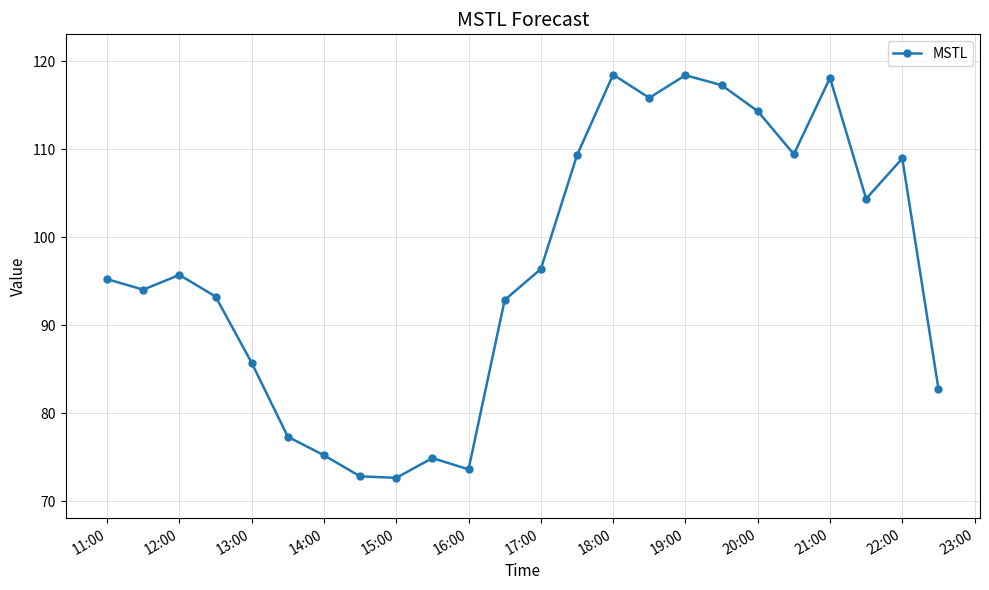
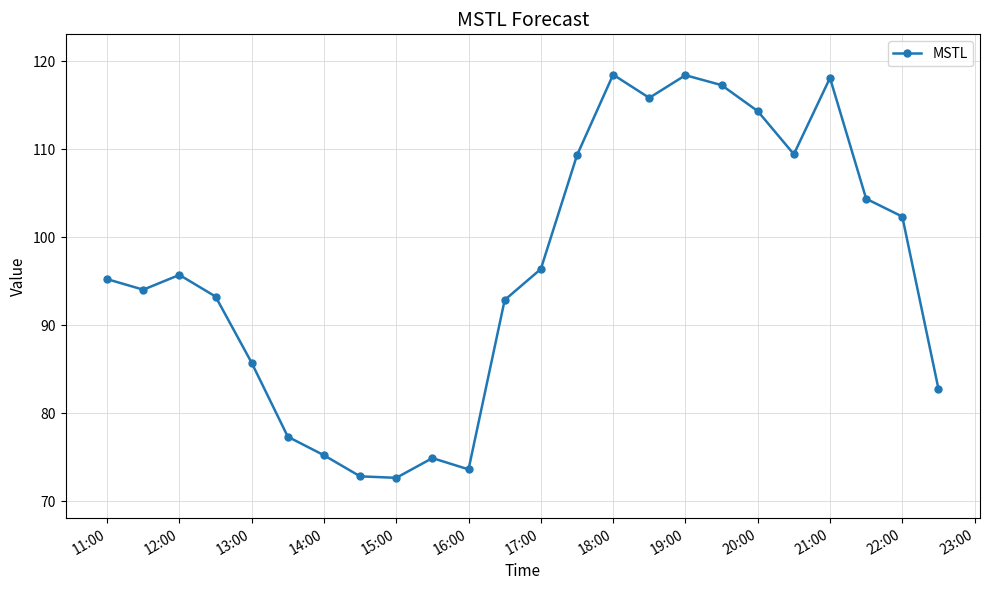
22:00: 109 -> 102
